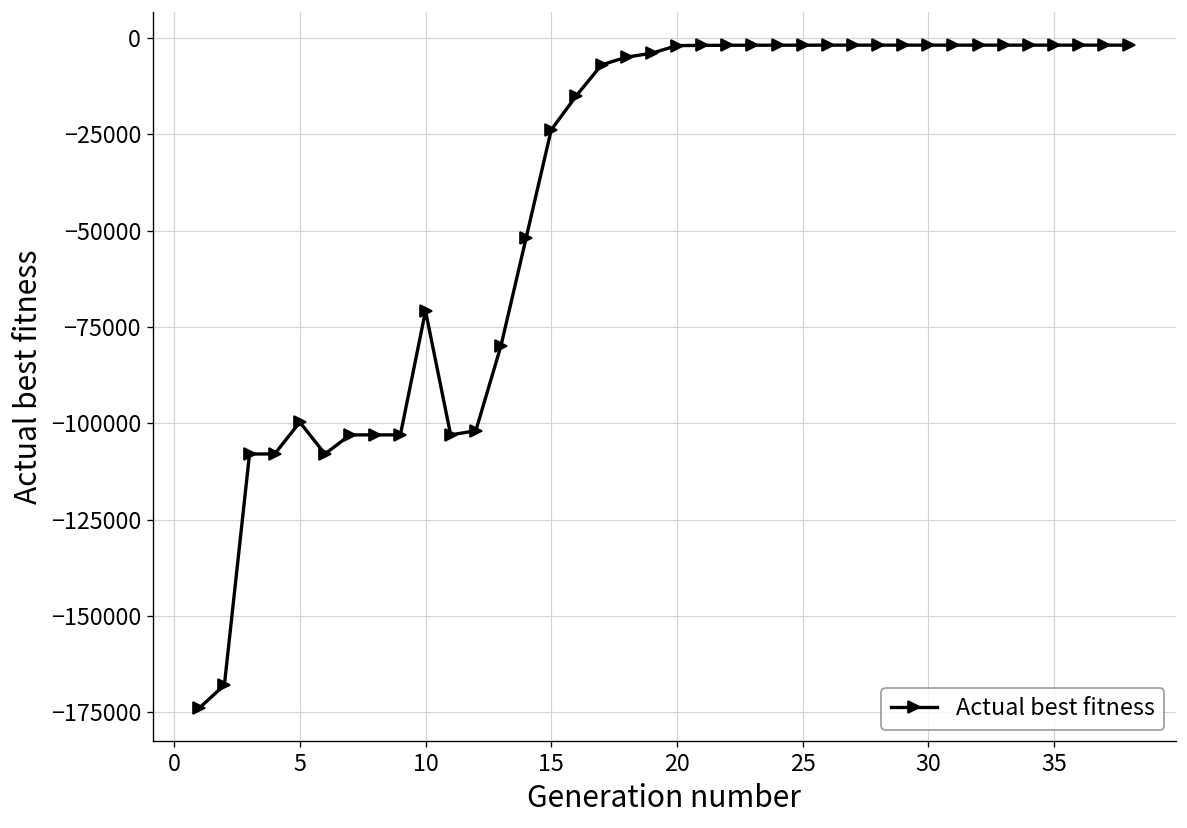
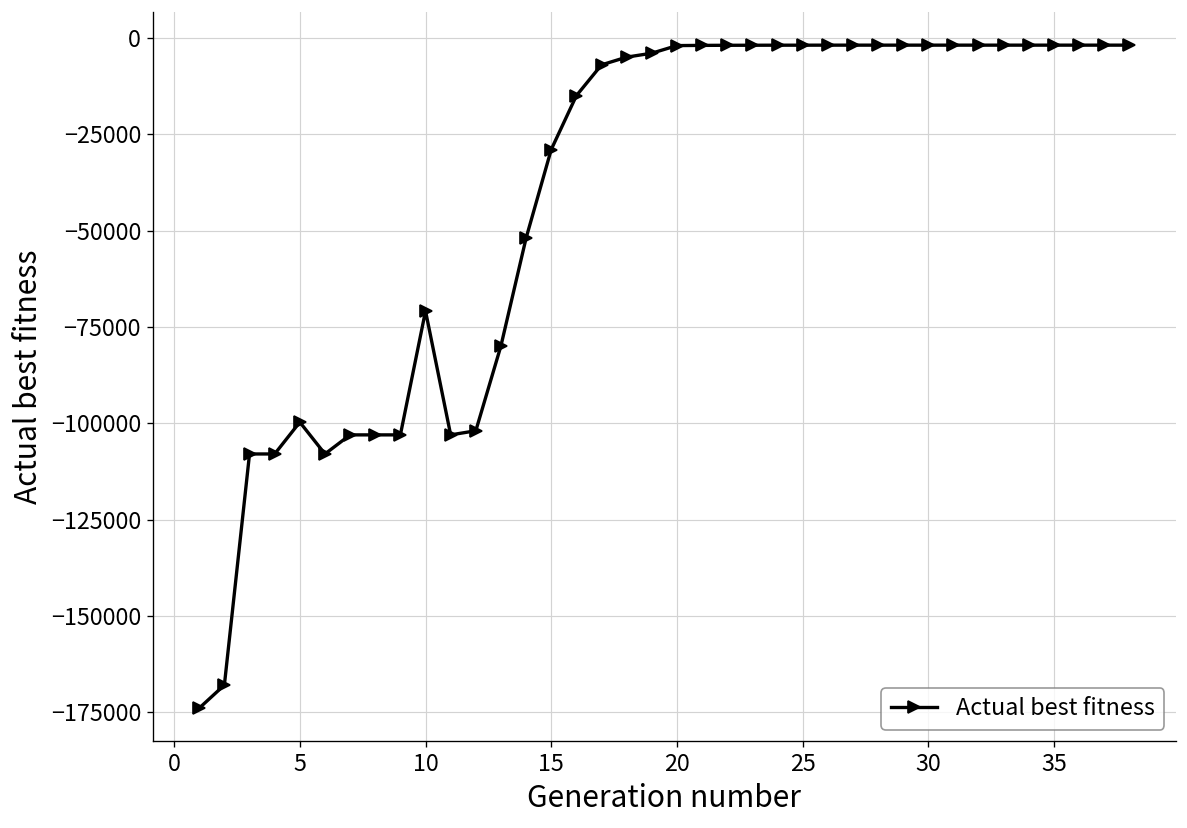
15: -24000 -> -29000
